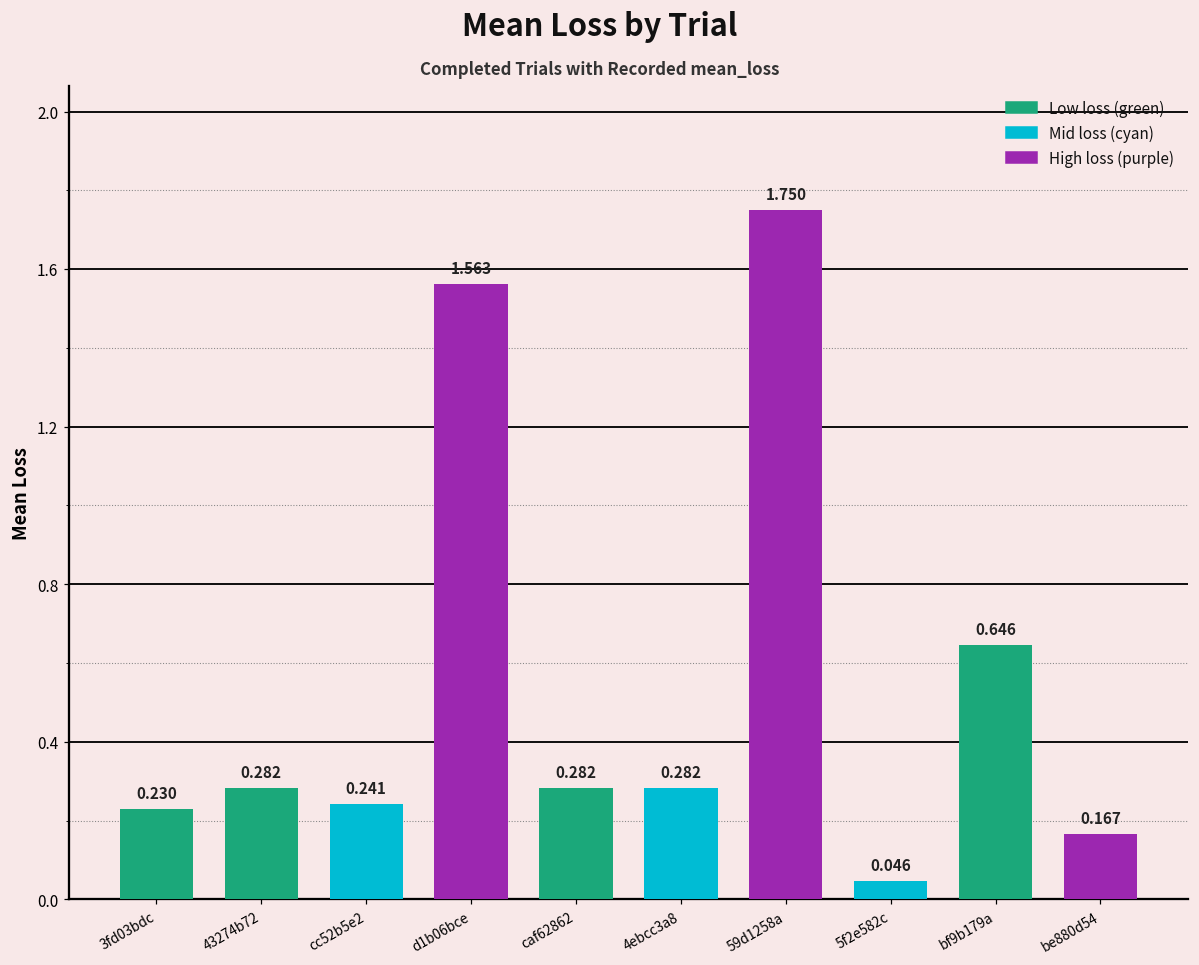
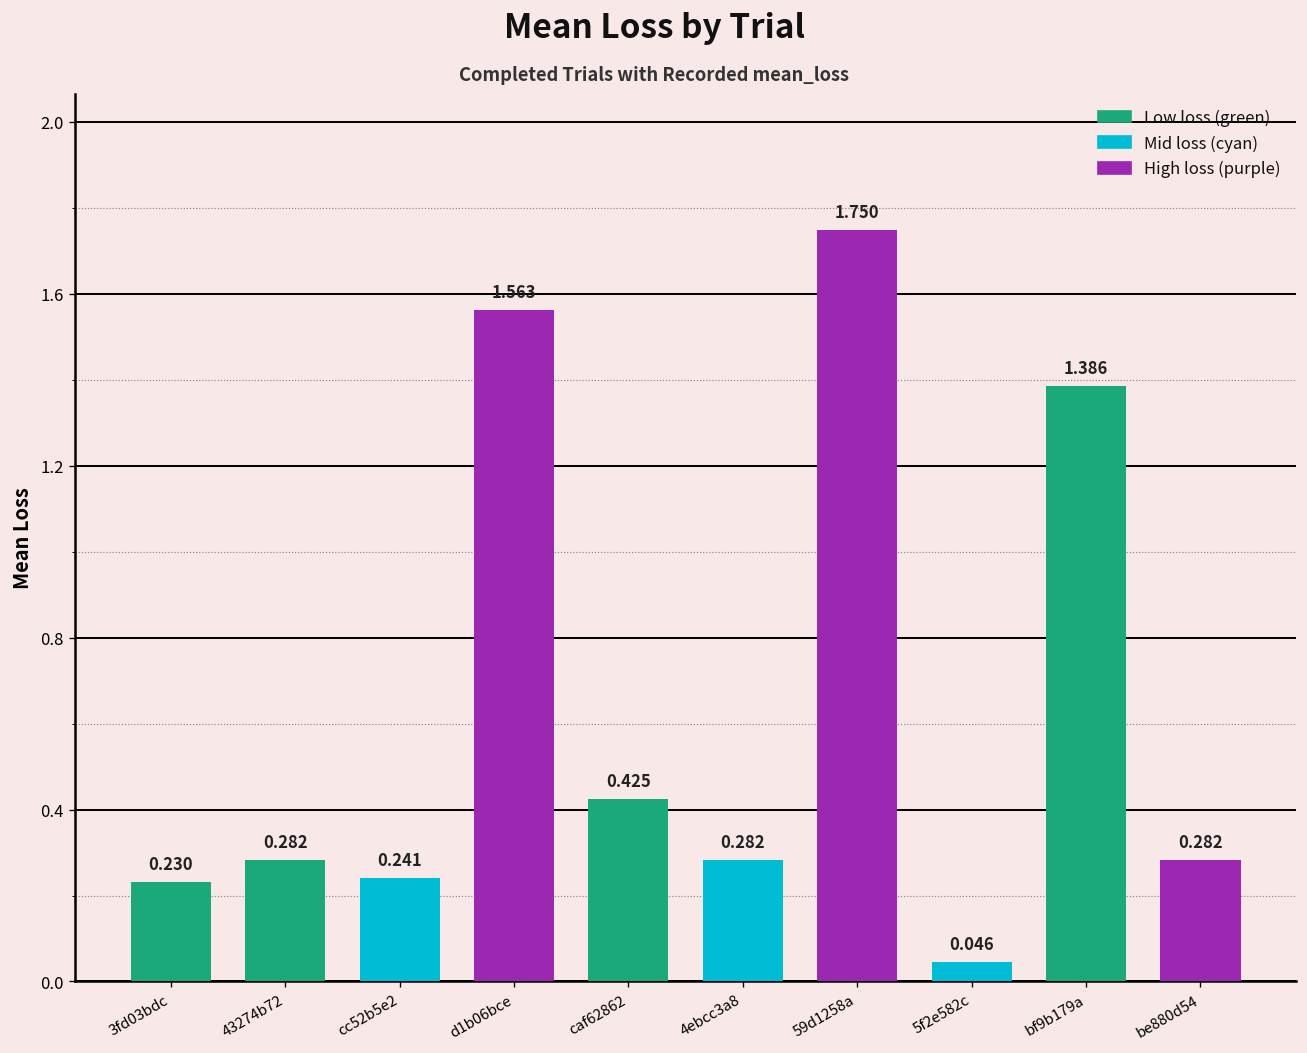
caf62862: 0.282 -> 0.425
bf9b179a: 0.646 -> 1.386
be880d54: 0.167 -> 0.282
